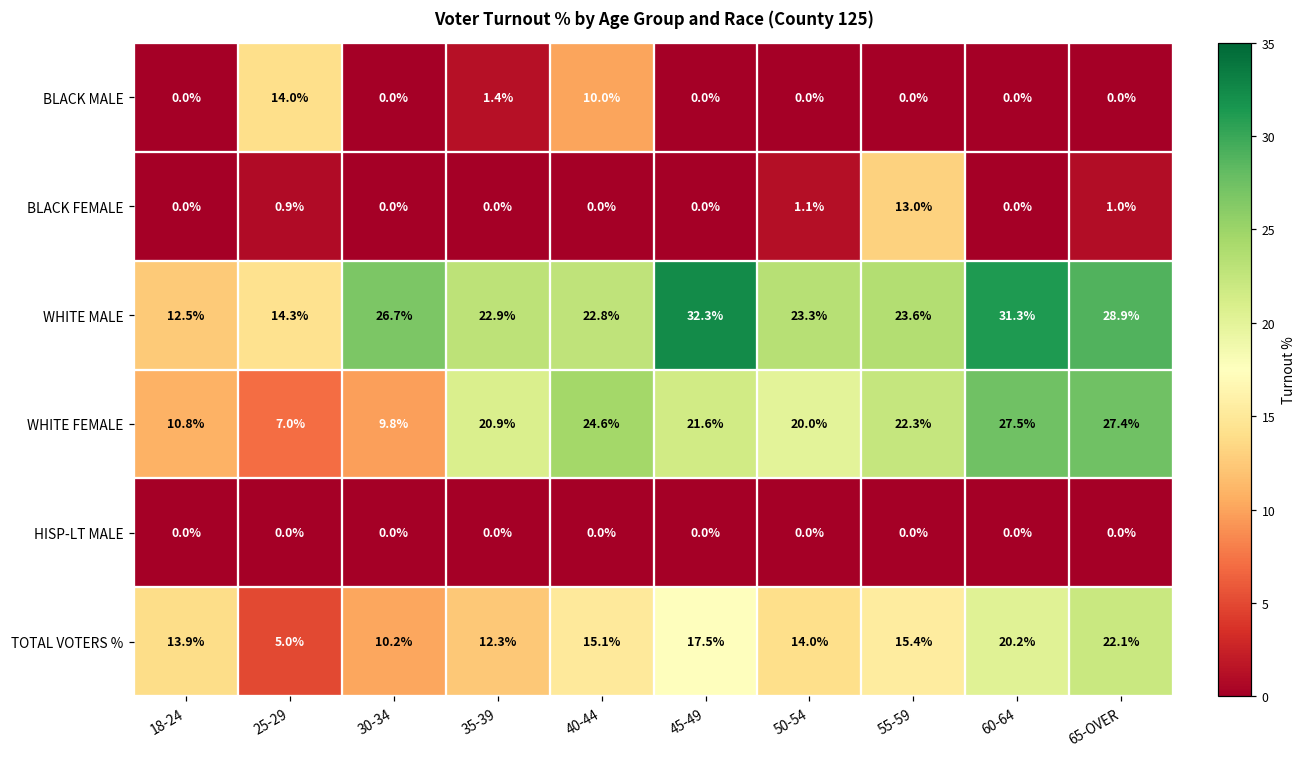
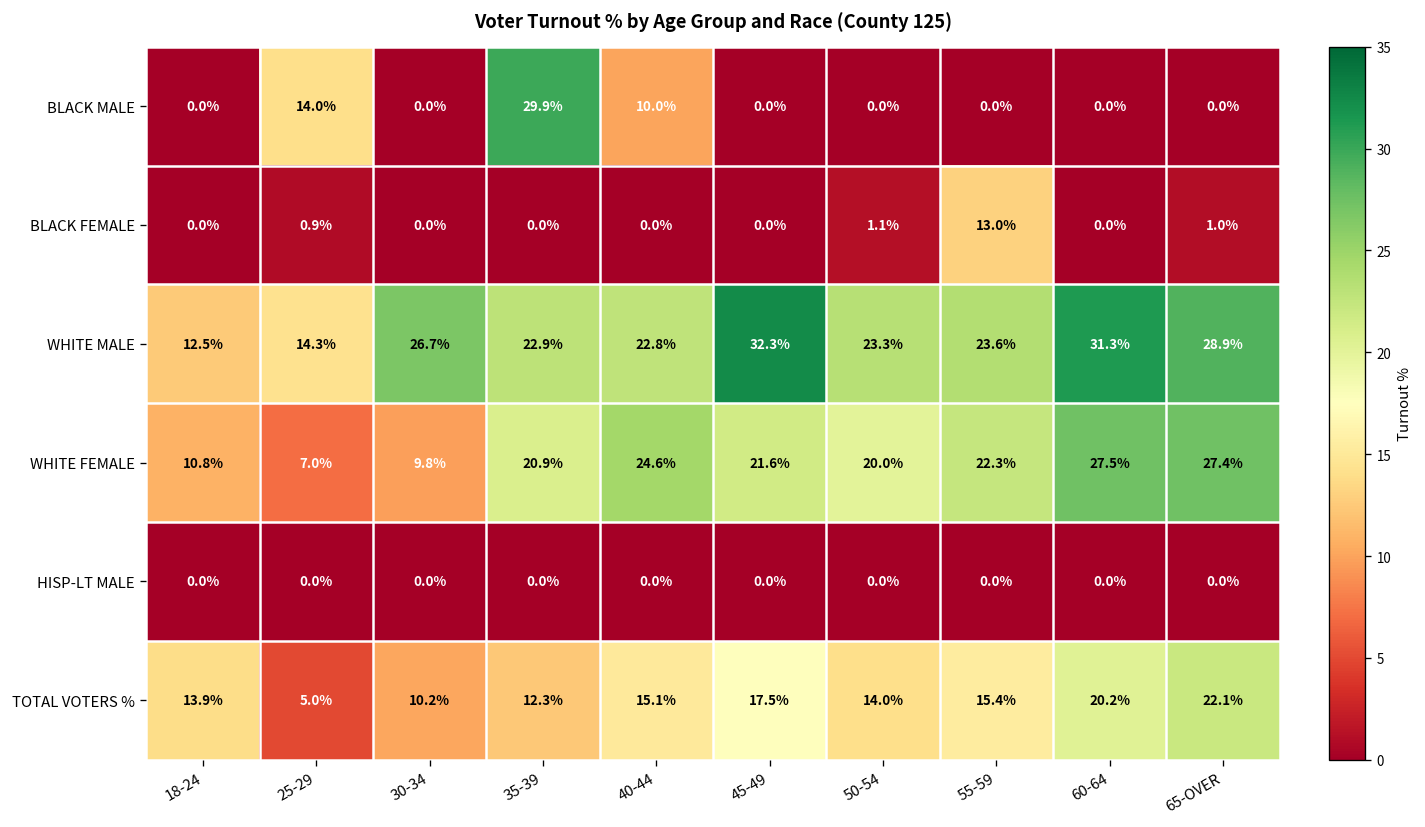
BLACK MALE, 35-39: 1.4% -> 29.9%
